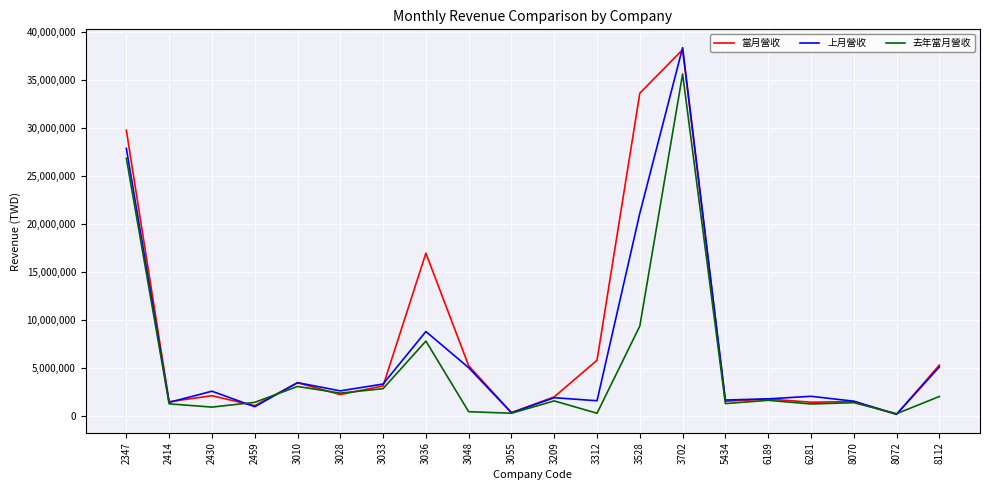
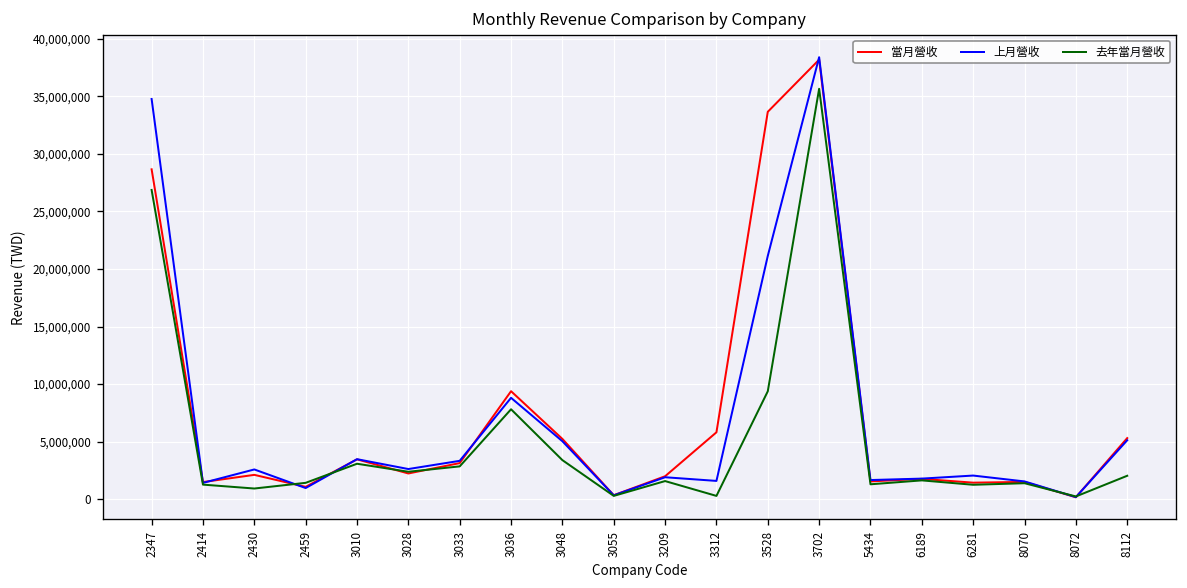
當月營收, 2347: 30,000,000 -> 29,000,000
上月營收, 2347: 28,000,000 -> 35,000,000
當月營收, 3036: 17,000,000 -> 9,000,000
去年當月營收, 3048: 0 -> 3,000,000
